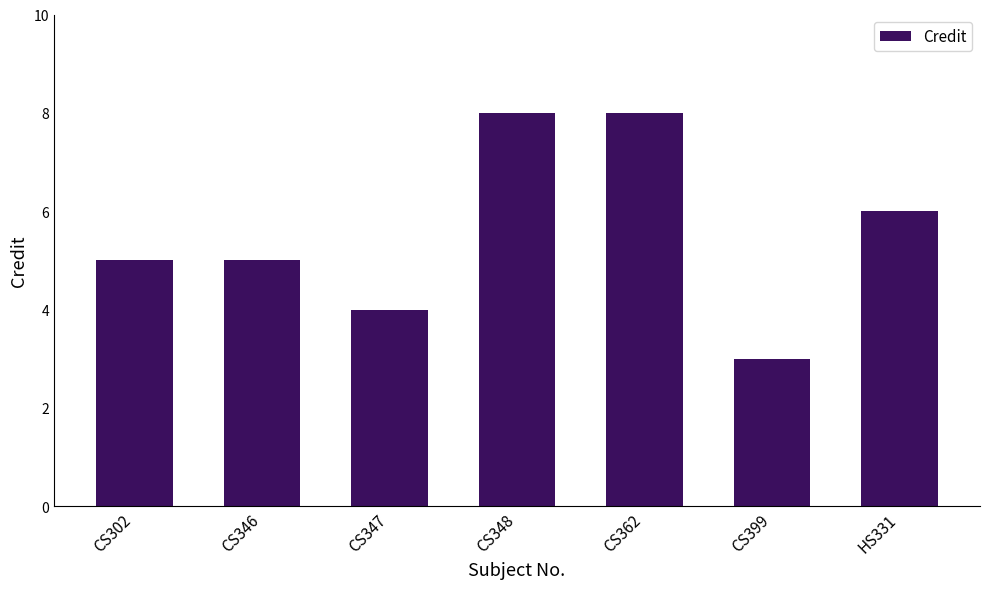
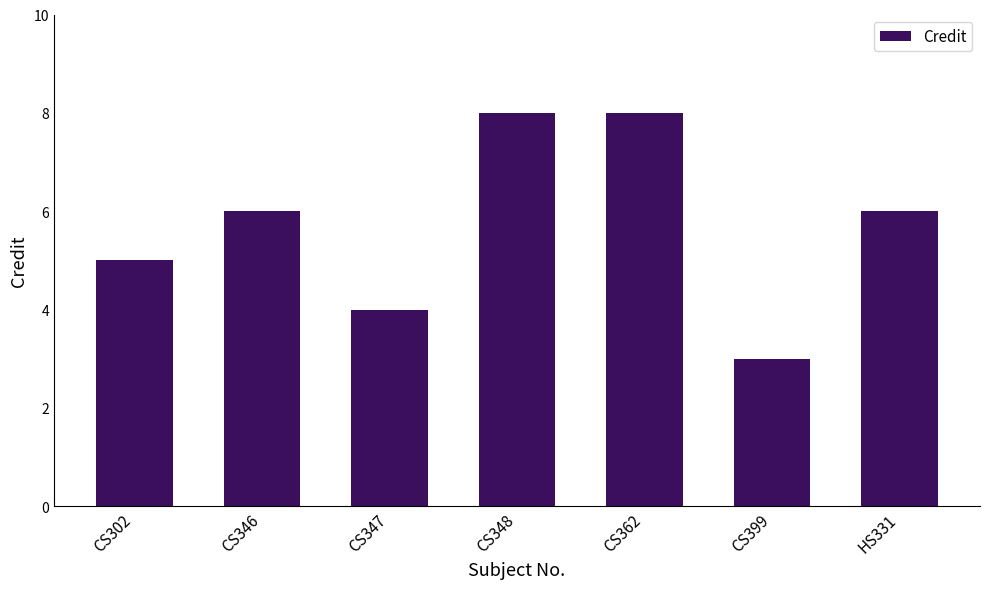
CS346: 5 -> 6
